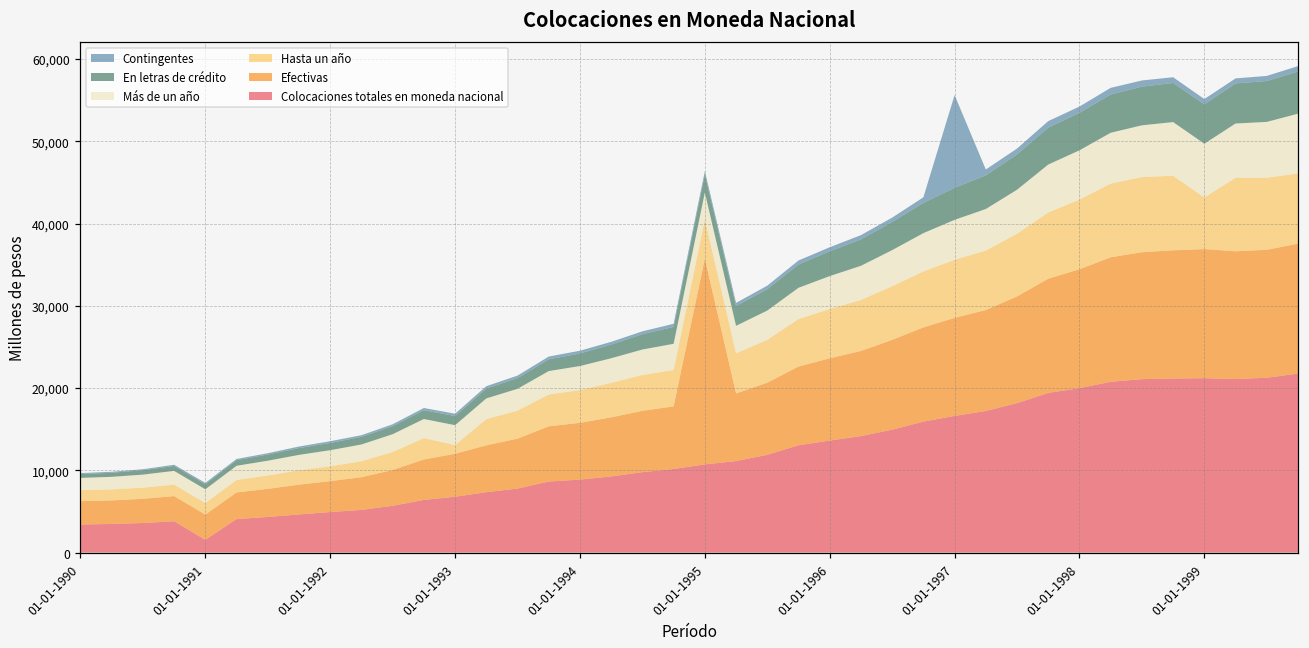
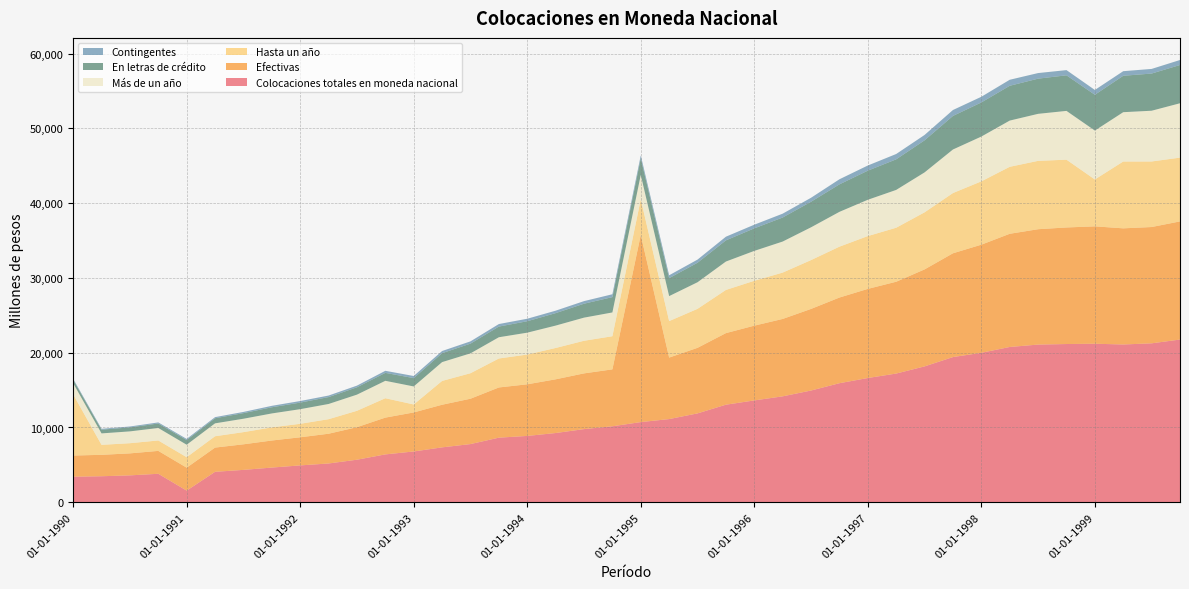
Hasta un año, 01-01-1990: 1,000 -> 8,000
Contingentes, 01-01-1997: 11,000 -> 1,000
